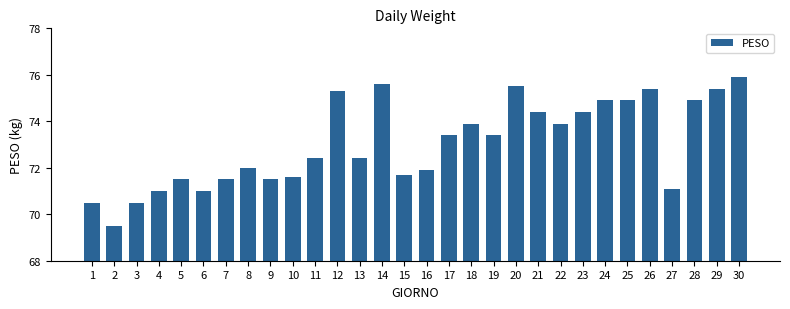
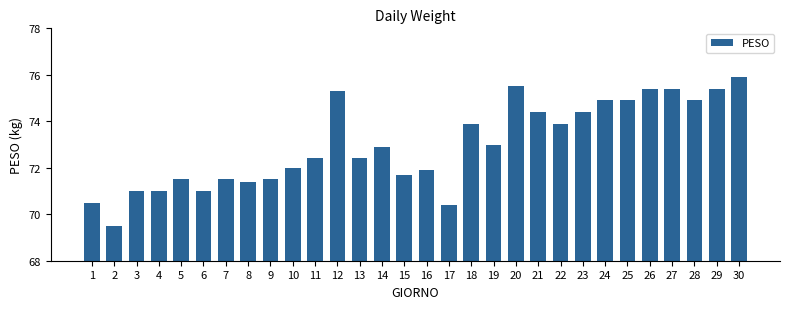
3: 70.5 -> 71.0
8: 72.0 -> 71.4
10: 71.6 -> 72.0
14: 75.6 -> 72.9
17: 73.4 -> 70.4
19: 73.4 -> 73.0
27: 71.1 -> 75.4
